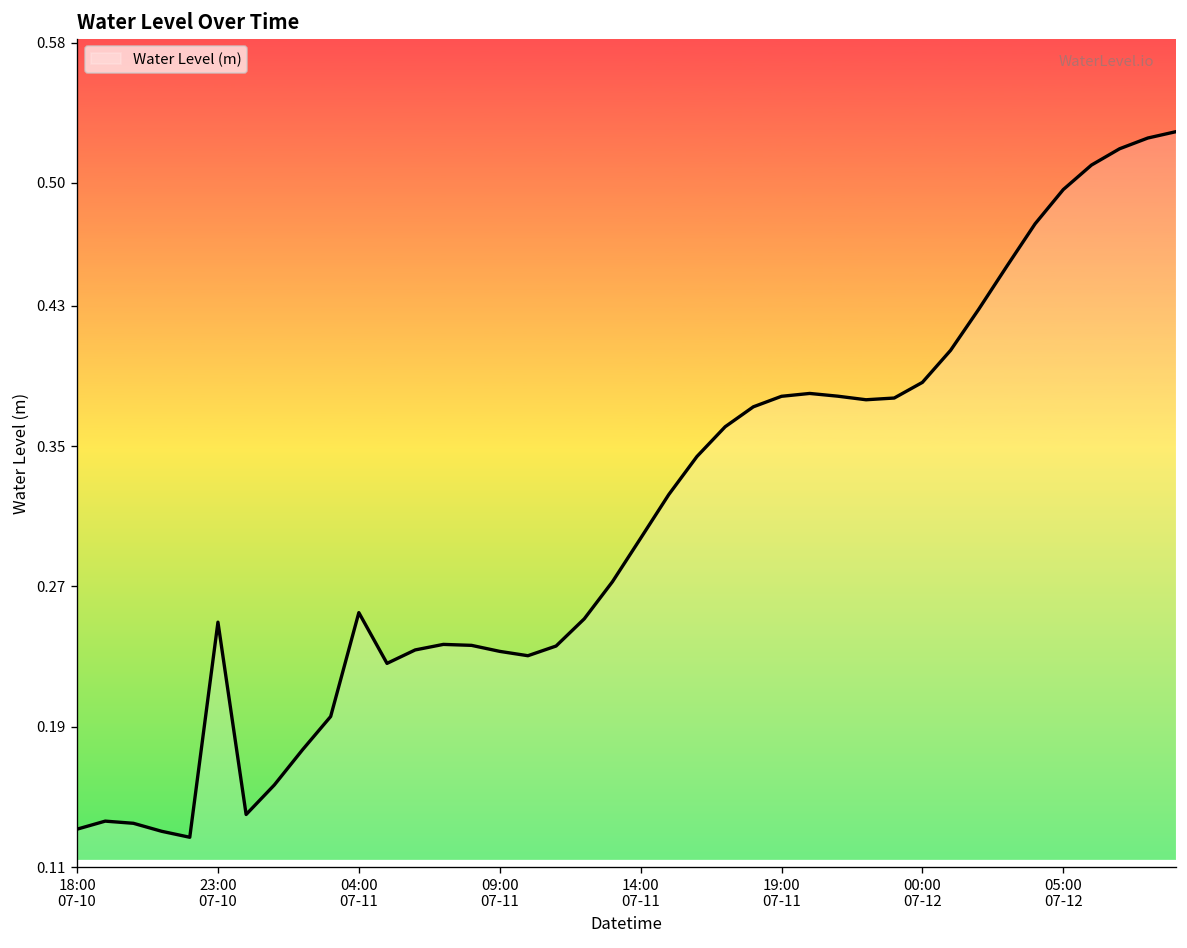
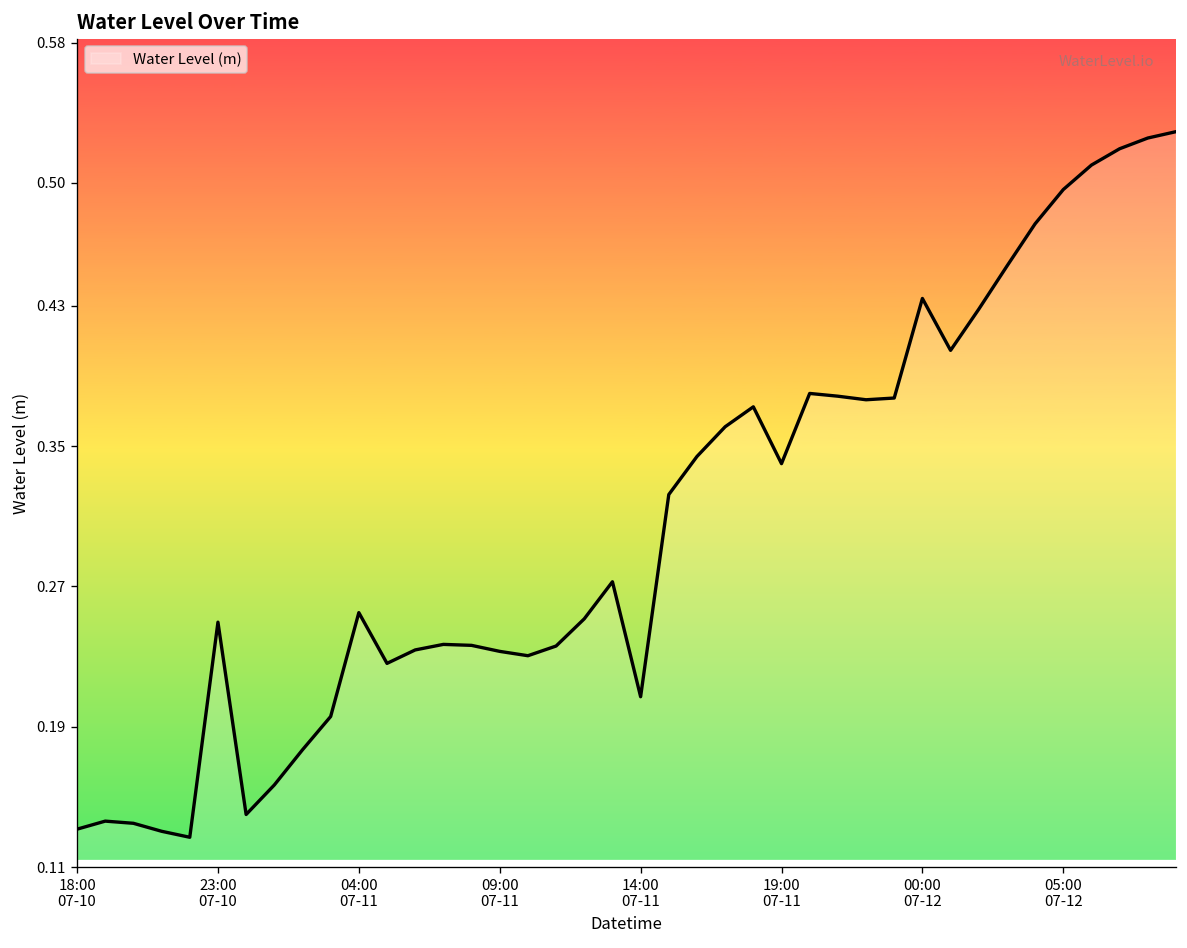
14:00 07-11: 0.297 -> 0.207
19:00 07-11: 0.378 -> 0.340
00:00 07-12: 0.386 -> 0.434
